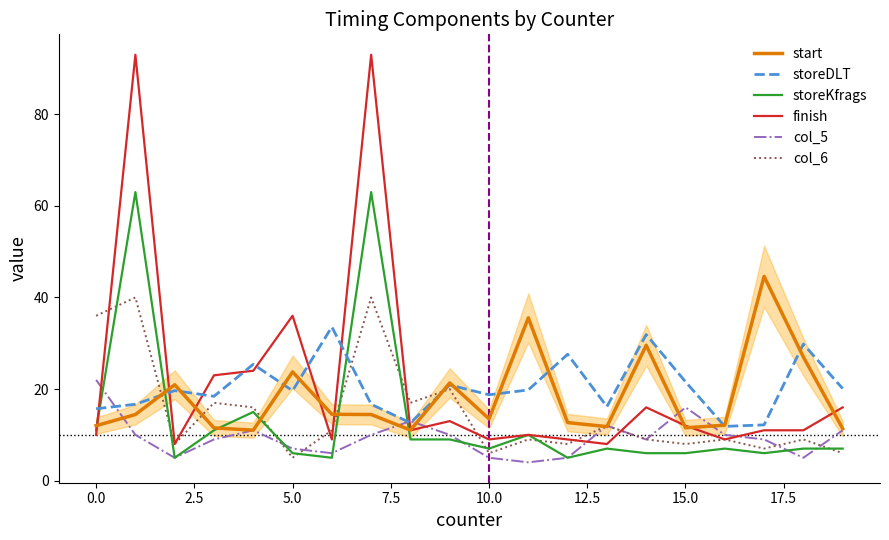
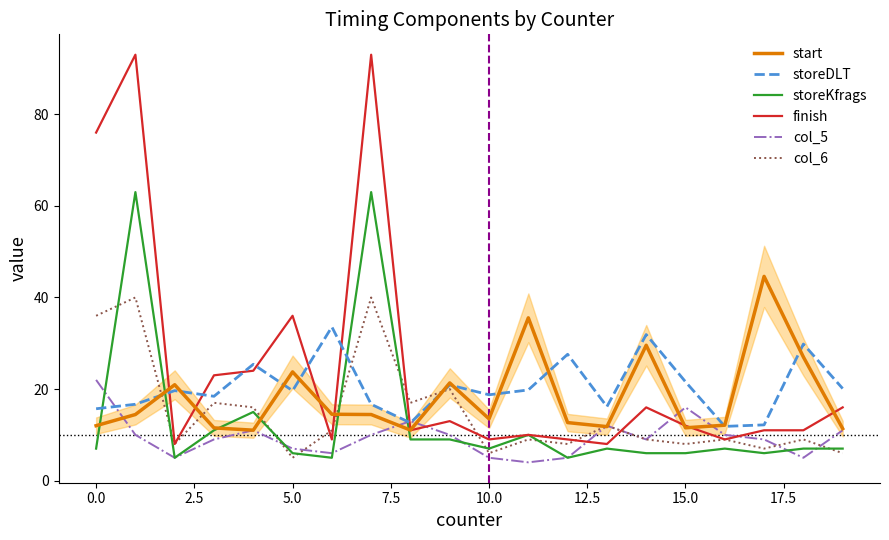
storeKfrags, 0.0: 11 -> 7
finish, 0.0: 10 -> 76
